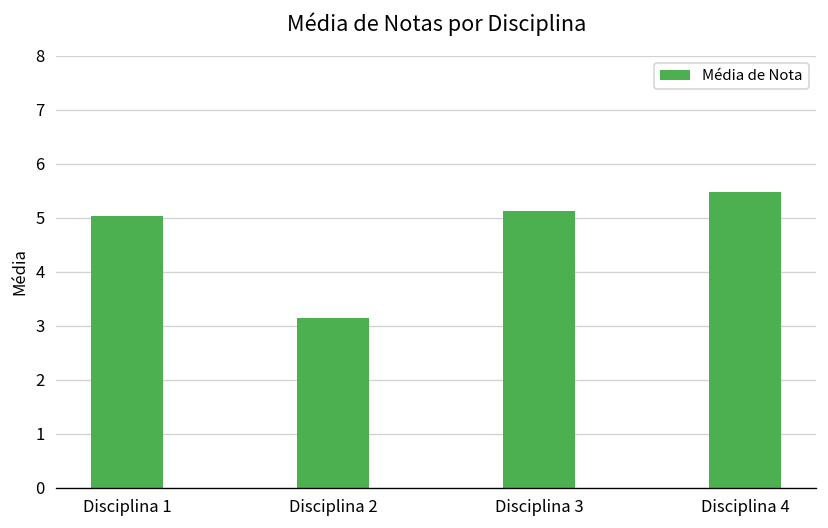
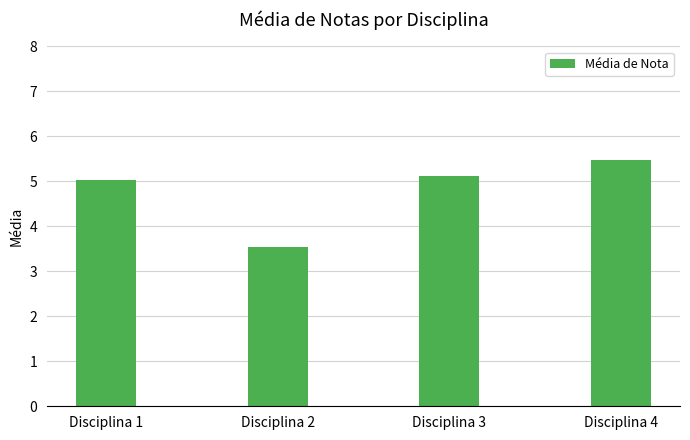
Disciplina 2: 3.1 -> 3.5
